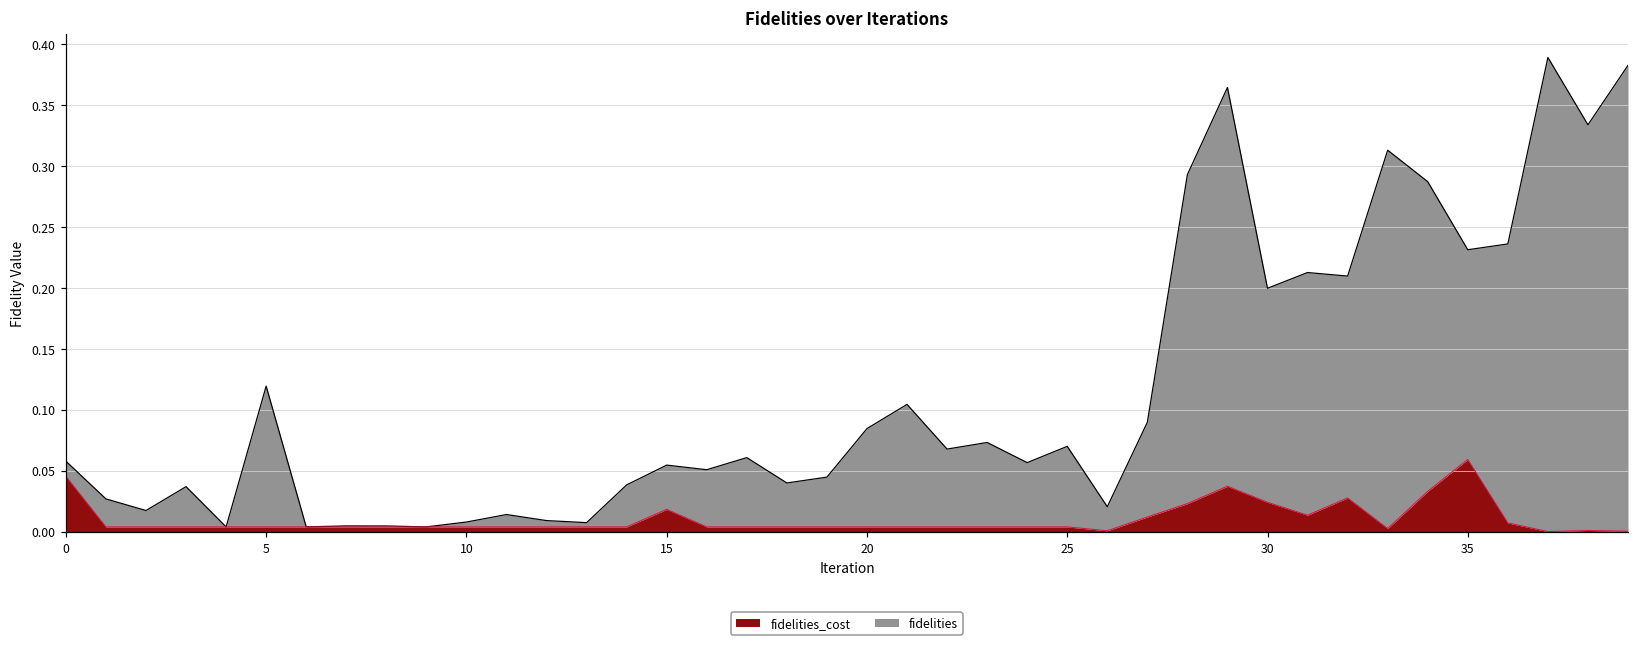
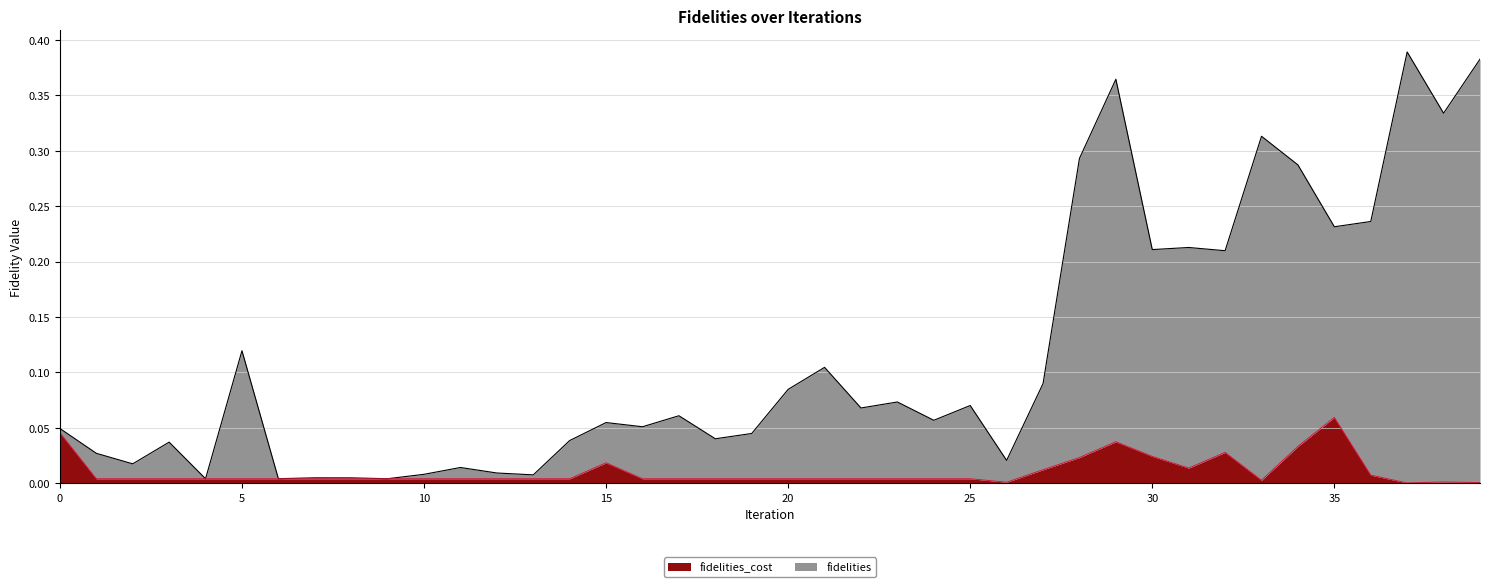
fidelities, 0: 0.012 -> 0.004
fidelities, 30: 0.176 -> 0.187
